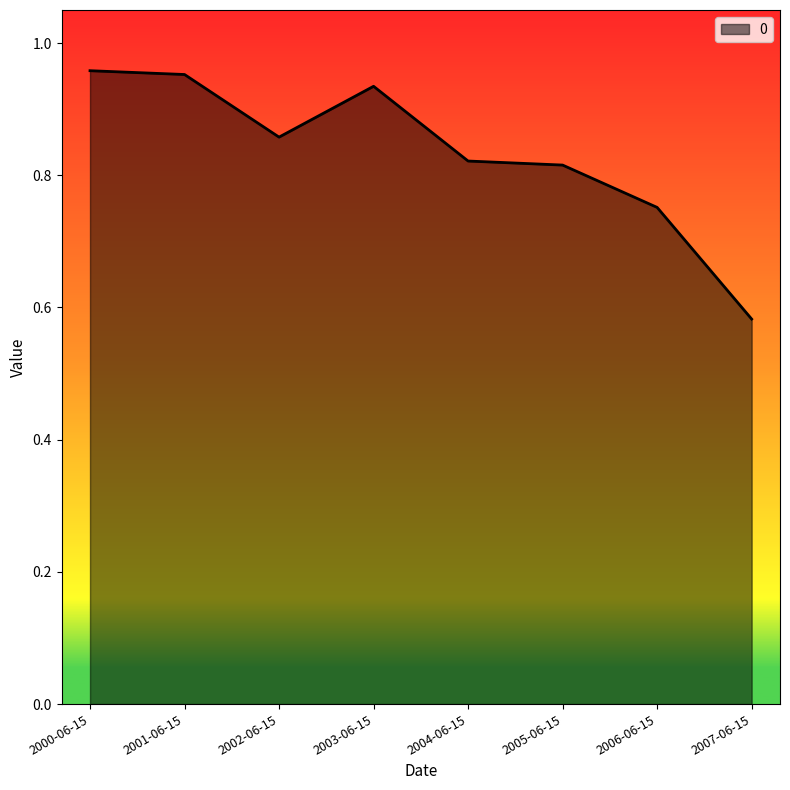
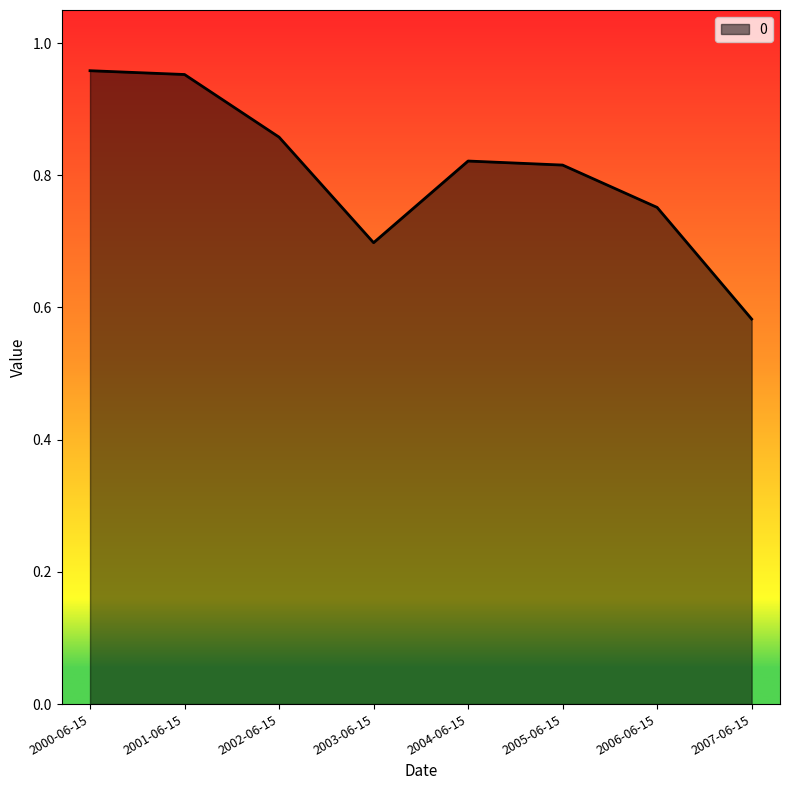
2003-06-15: 0.93 -> 0.70
